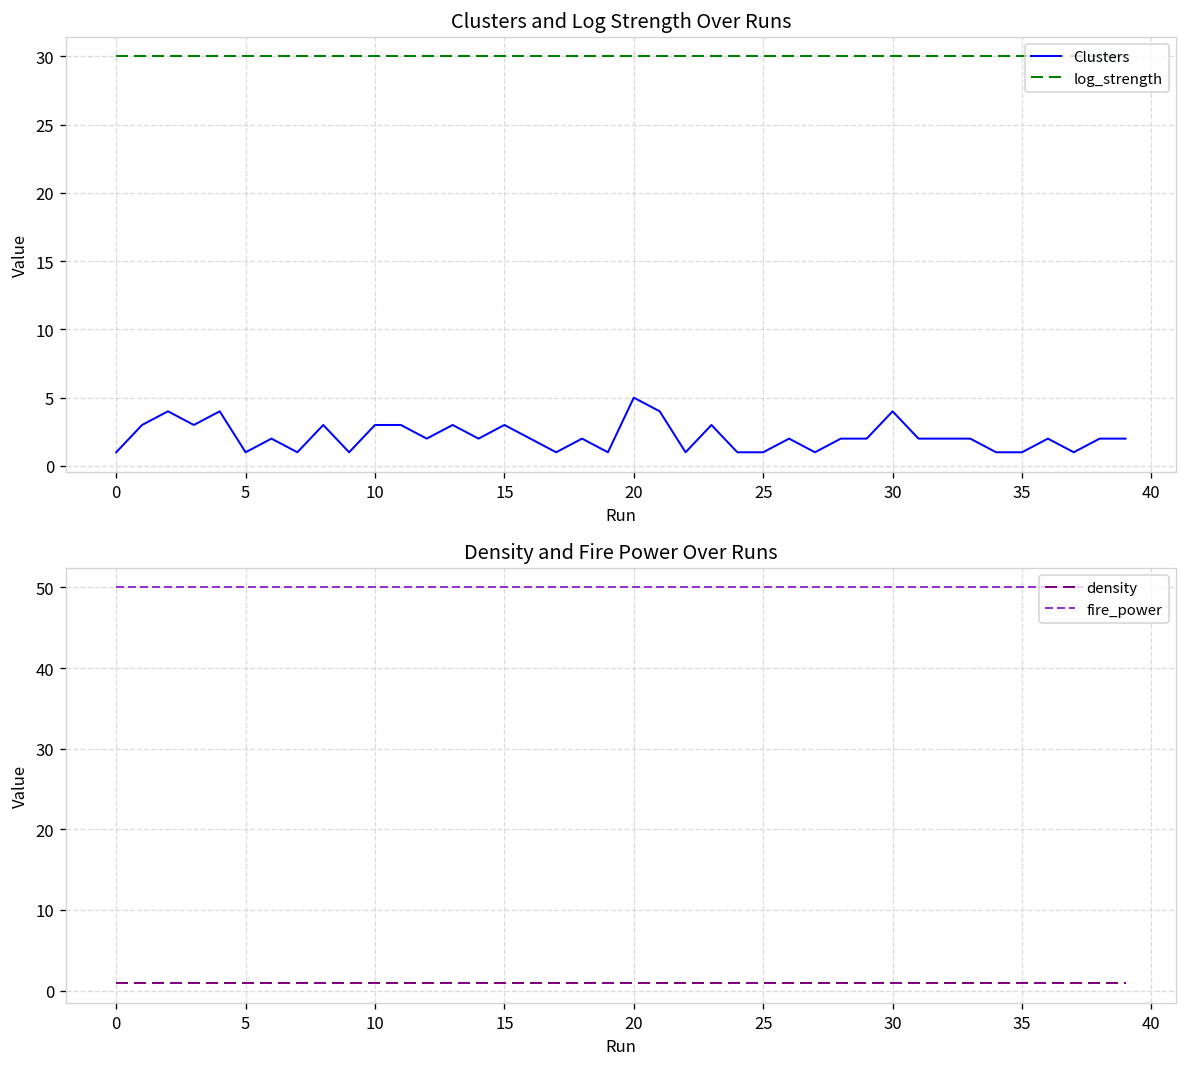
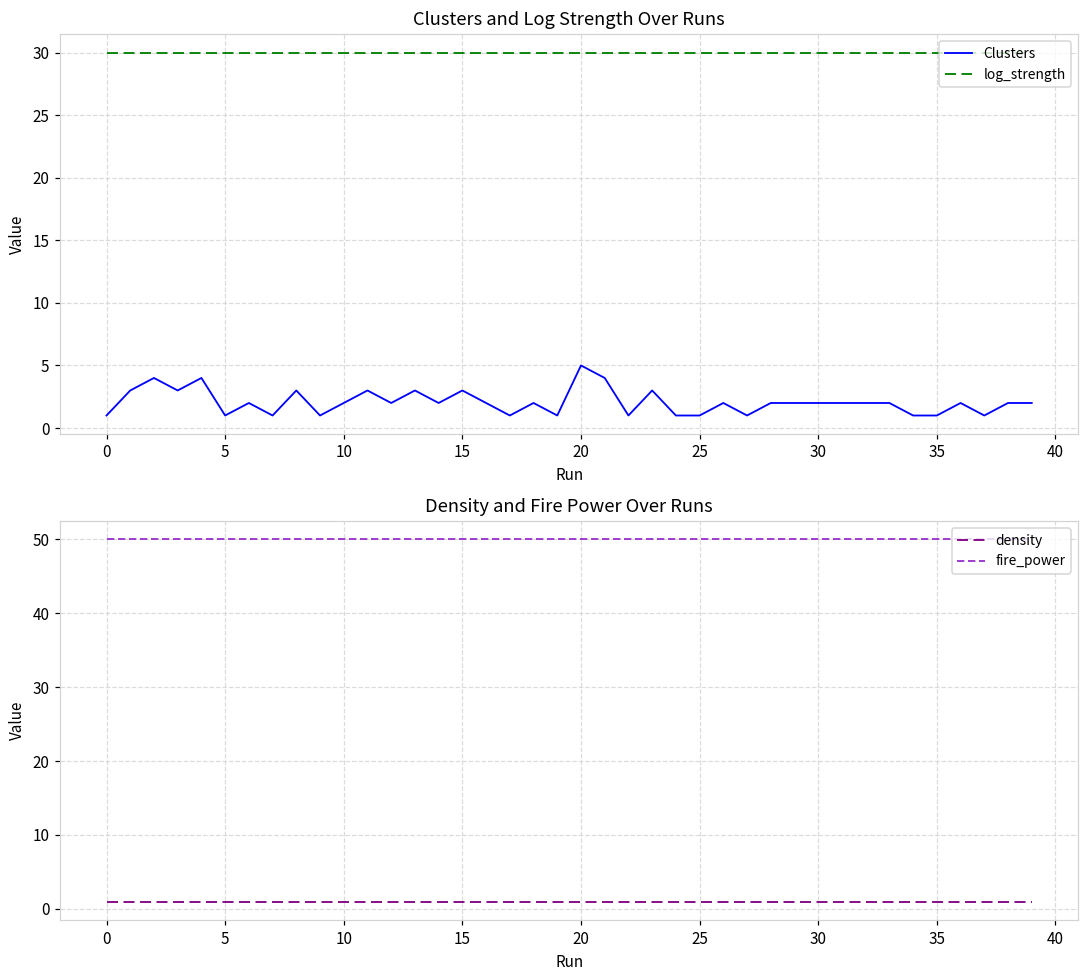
Clusters and Log Strength Over Runs, Clusters, 10: 3 -> 2
Clusters and Log Strength Over Runs, Clusters, 30: 4 -> 2
